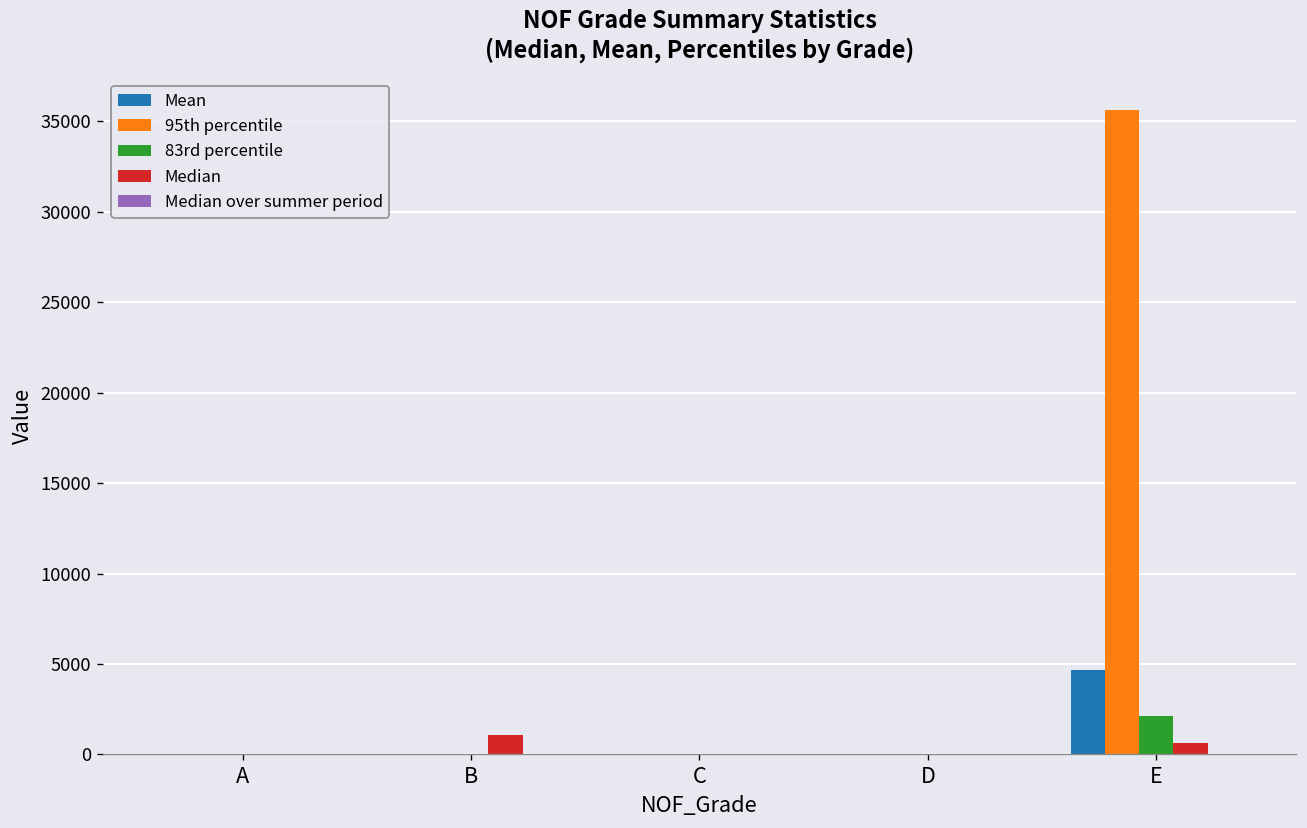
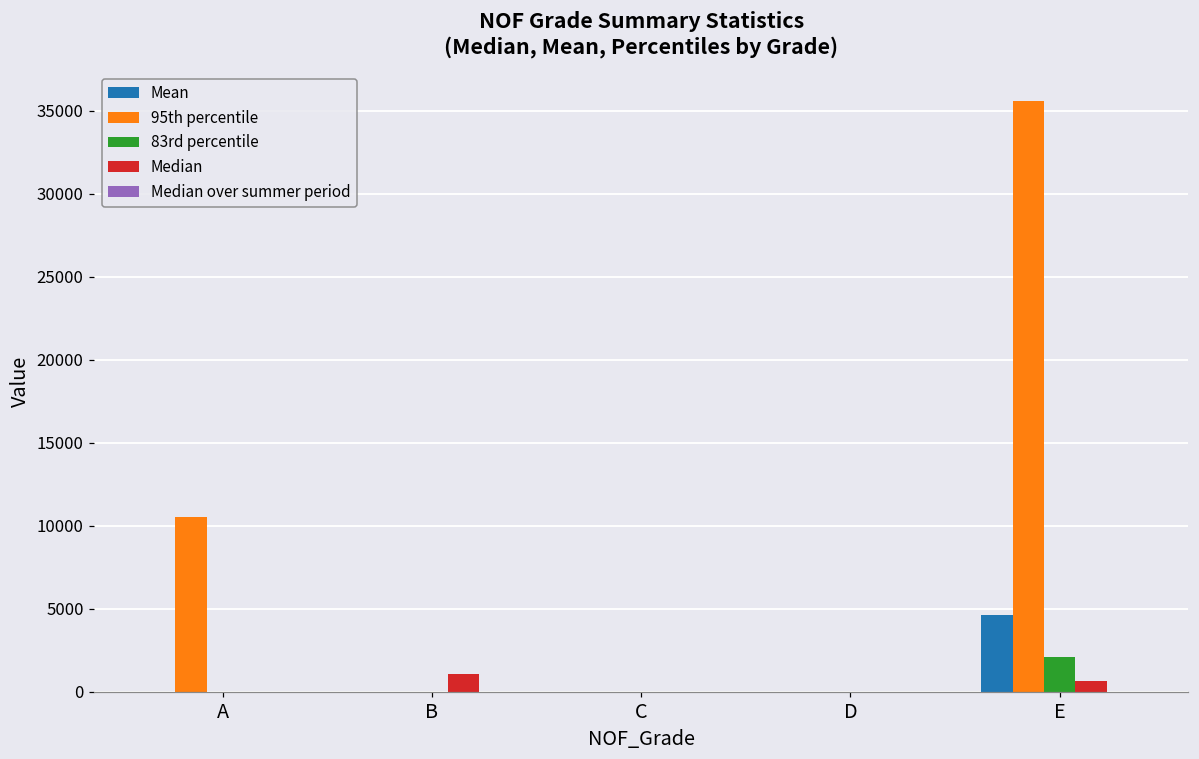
95th percentile, A: 0 -> 10500
